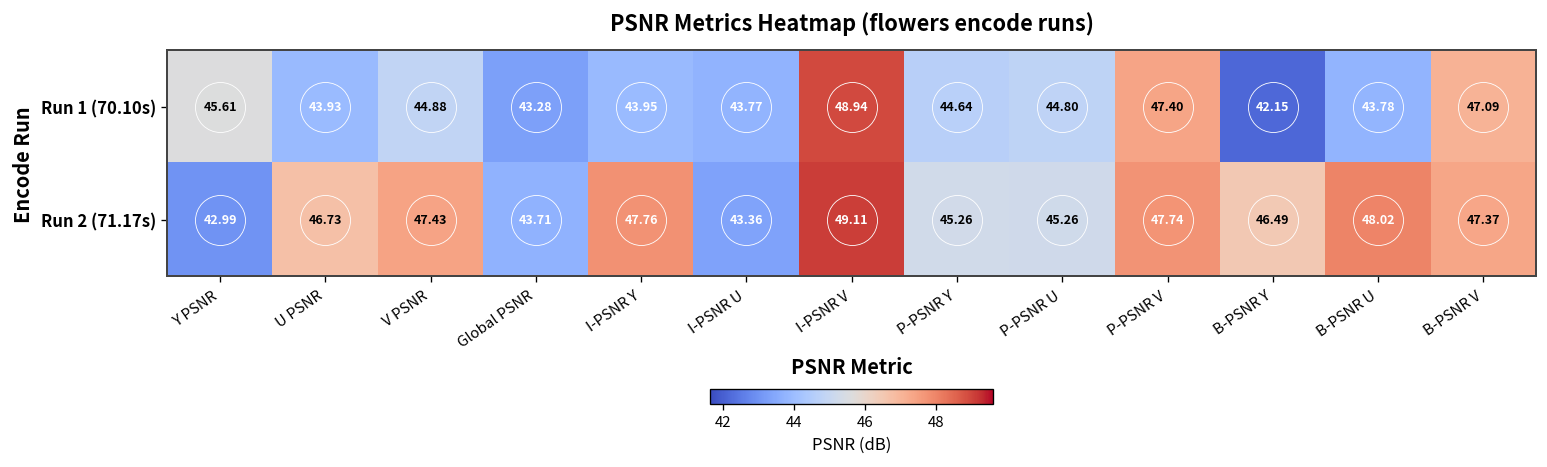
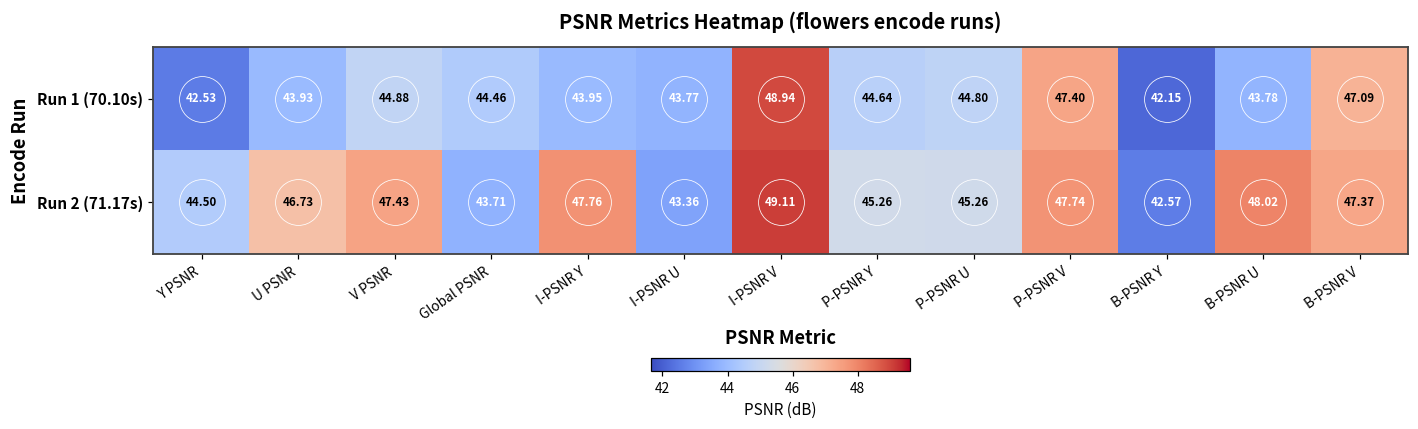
Run 1 (70.10s), Y PSNR: 45.61 -> 42.53
Run 1 (70.10s), Global PSNR: 43.28 -> 44.46
Run 2 (71.17s), Y PSNR: 42.99 -> 44.50
Run 2 (71.17s), B-PSNR Y: 46.49 -> 42.57
